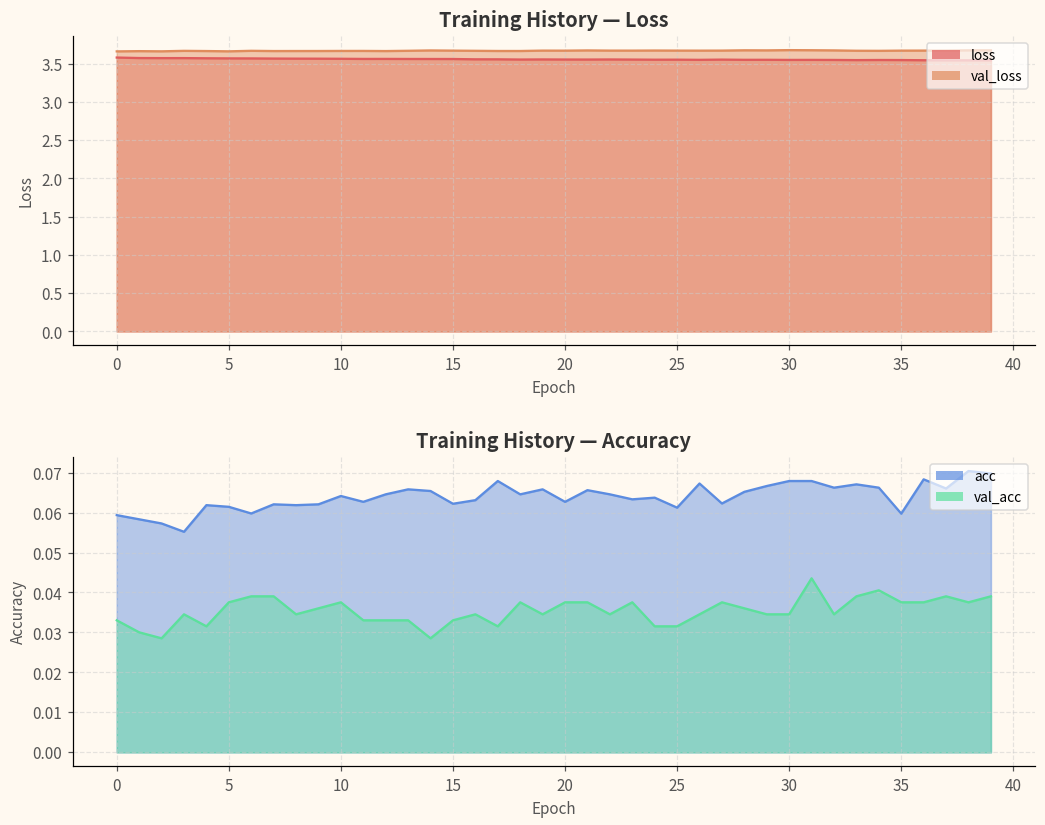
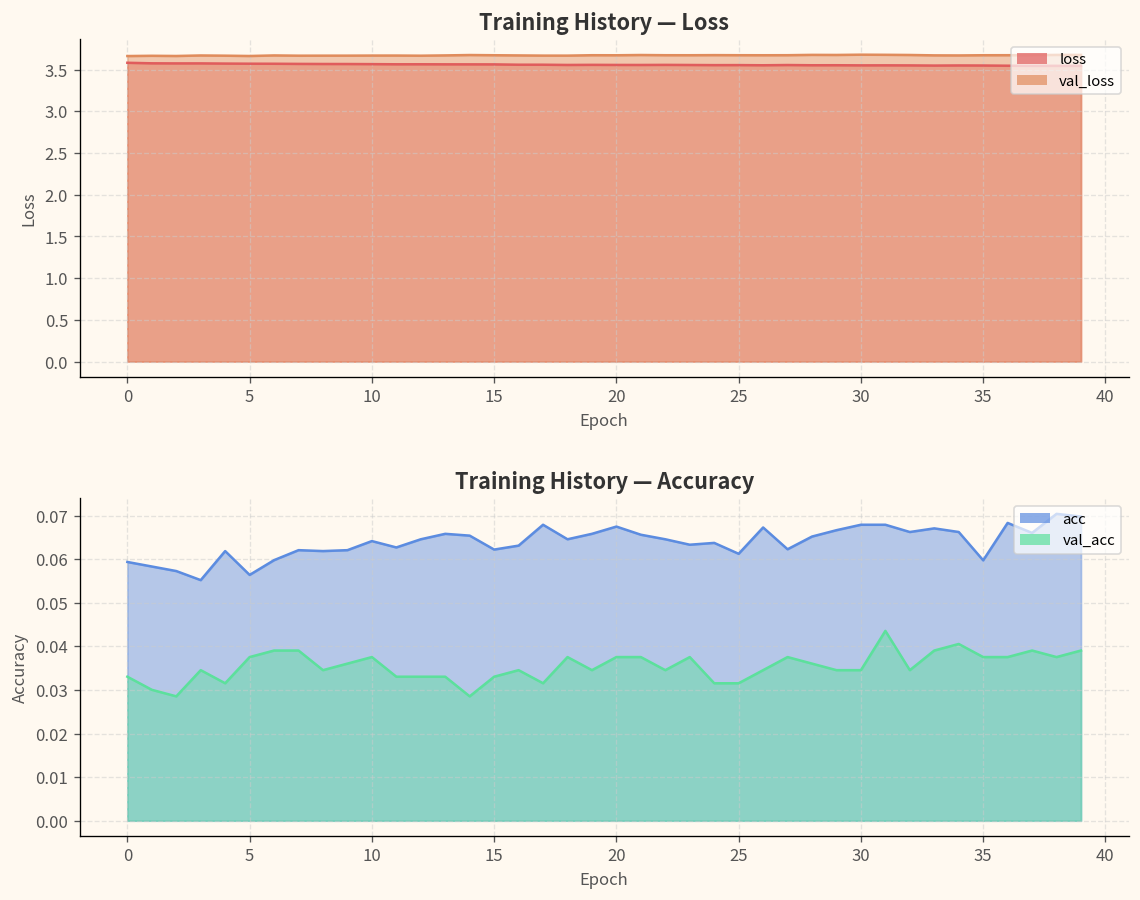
Training History — Accuracy, acc, 5: 0.061 -> 0.056
Training History — Accuracy, acc, 20: 0.063 -> 0.067
